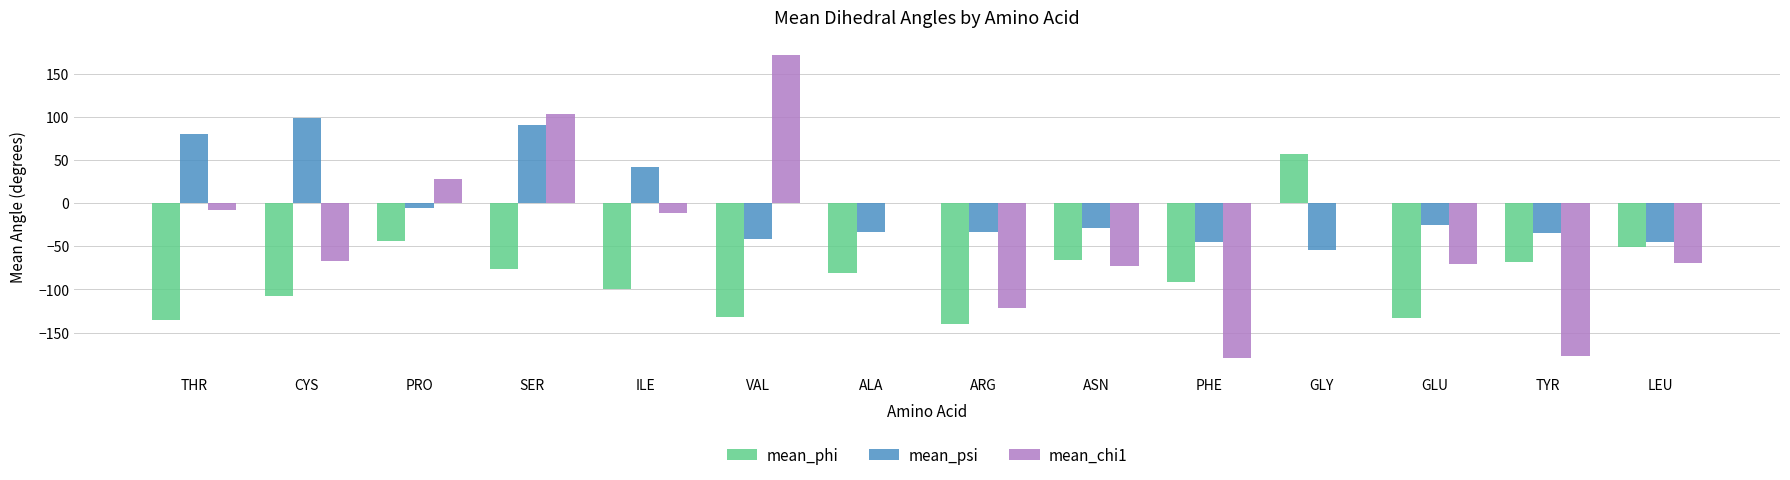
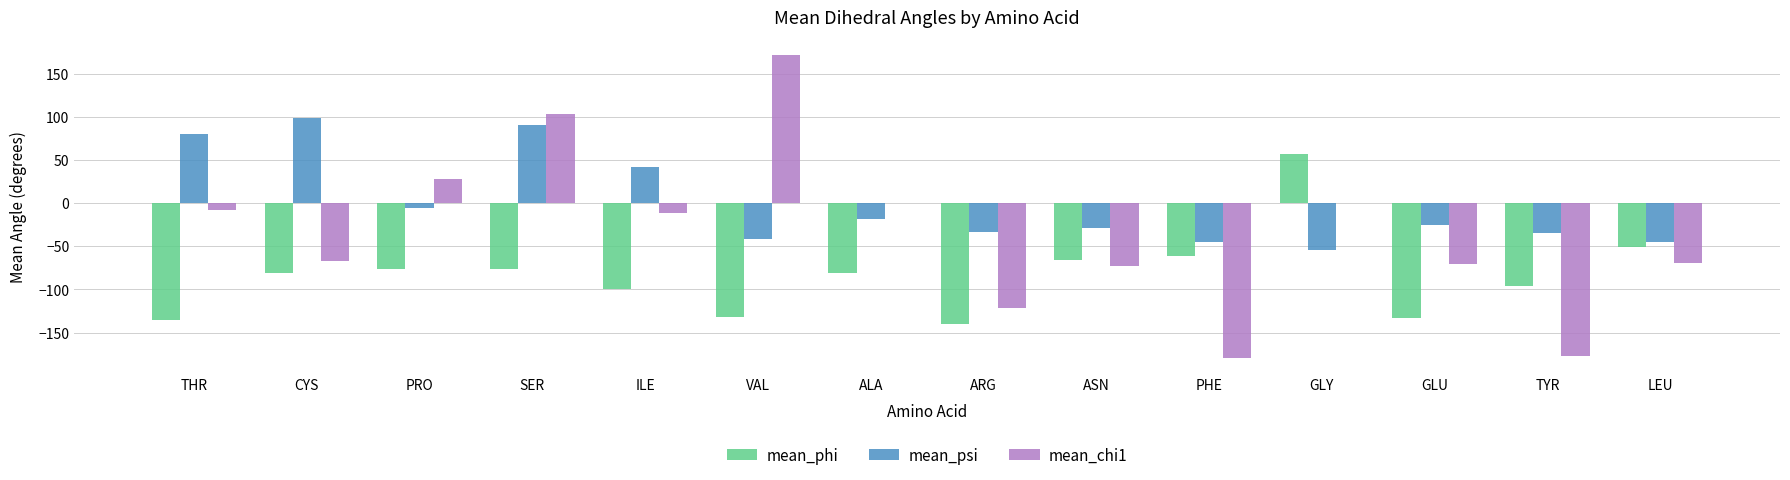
mean_phi, CYS: -110 -> -80
mean_phi, PRO: -40 -> -80
mean_psi, ALA: -30 -> -20
mean_phi, PHE: -90 -> -60
mean_phi, TYR: -70 -> -100
